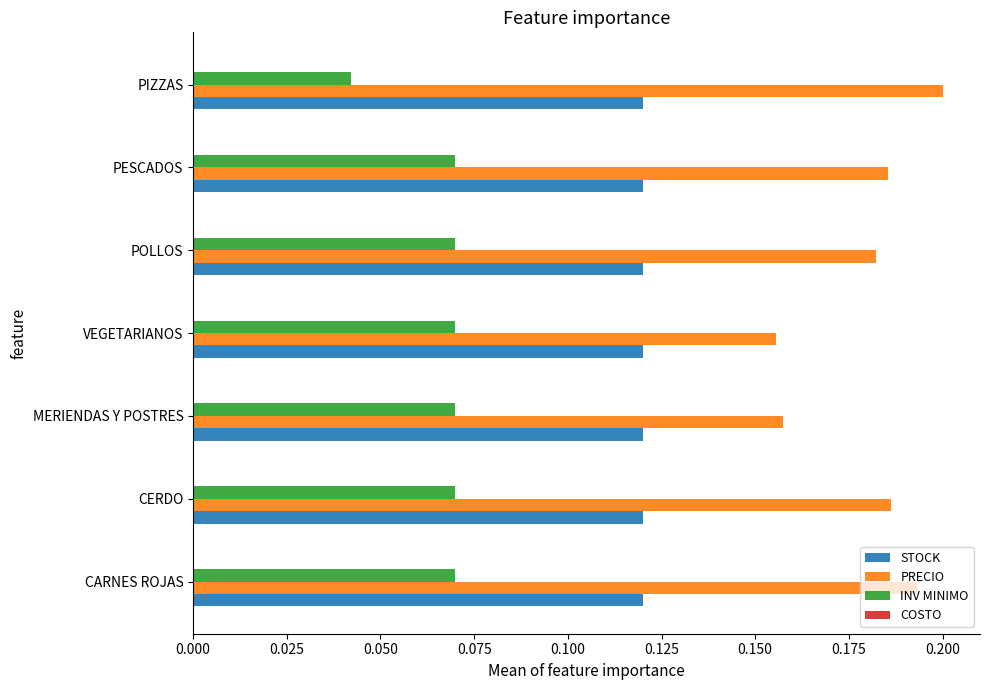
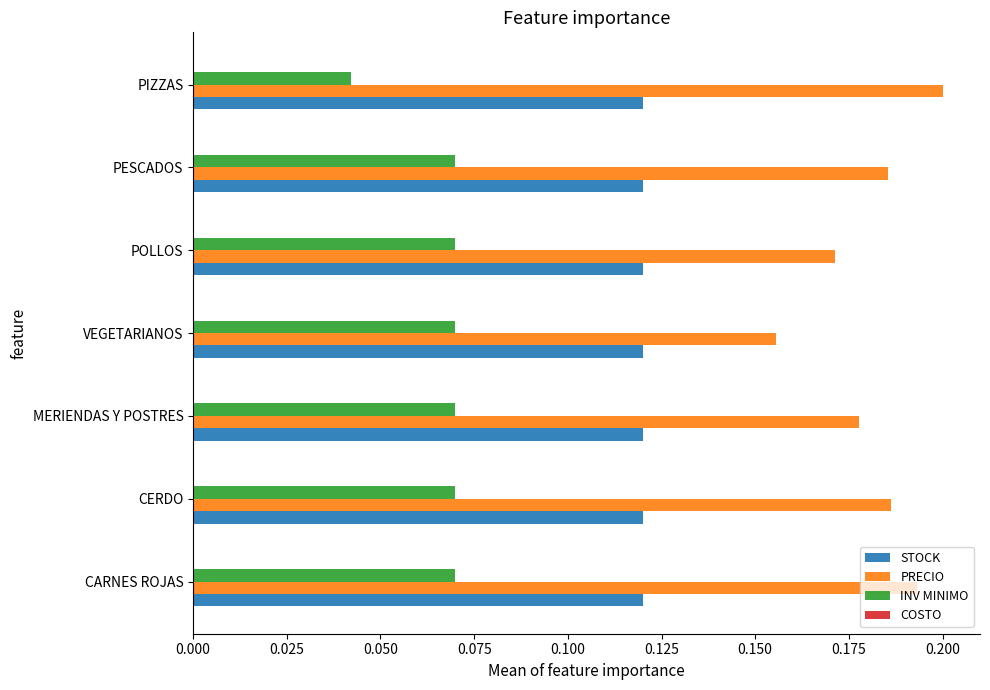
PRECIO, POLLOS: 0.182 -> 0.171
PRECIO, MERIENDAS Y POSTRES: 0.158 -> 0.178
